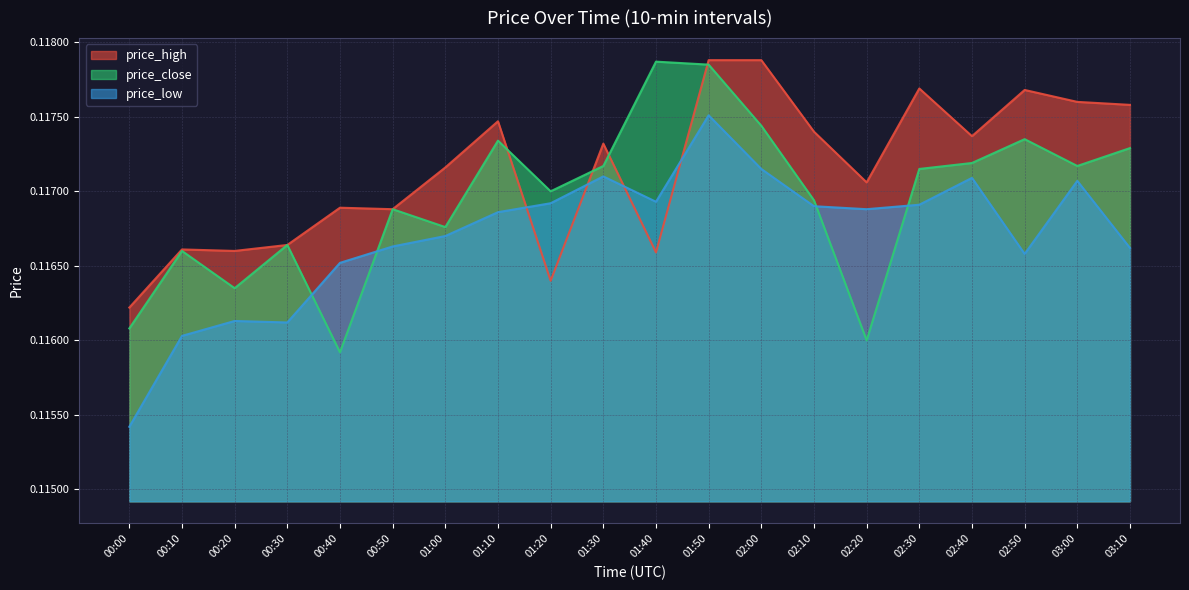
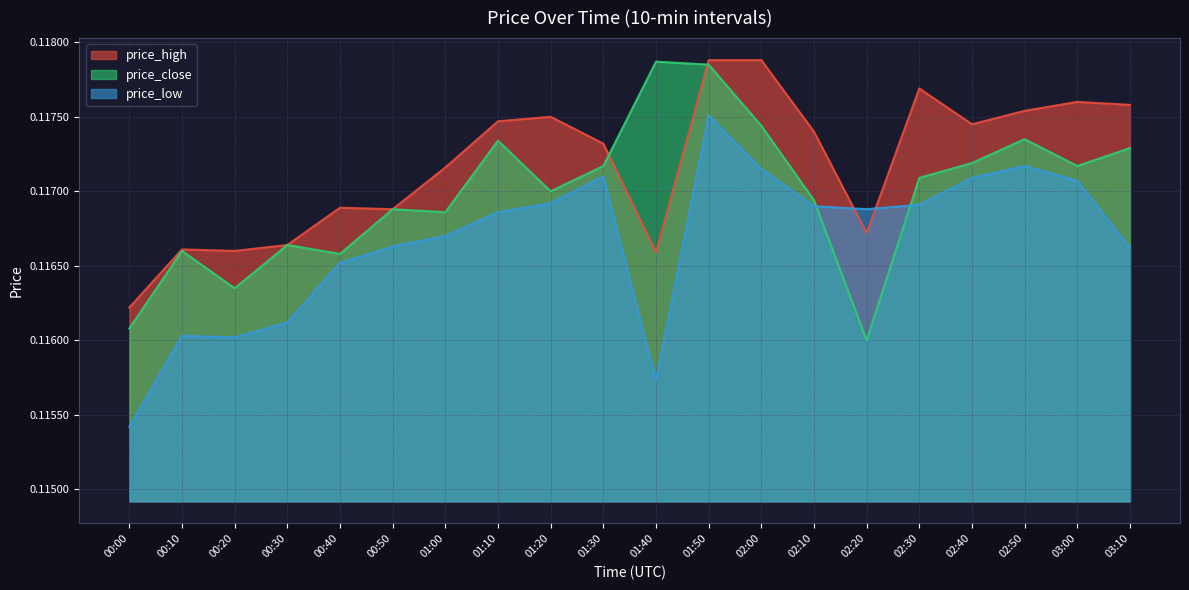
price_low, 00:20: 0.11613 -> 0.11602
price_close, 00:40: 0.11592 -> 0.11658
price_close, 01:00: 0.11676 -> 0.11686
price_high, 01:20: 0.1164 -> 0.1175
price_low, 01:40: 0.11693 -> 0.11573
price_high, 02:20: 0.11706 -> 0.11672
price_close, 02:30: 0.11715 -> 0.11709
price_high, 02:40: 0.11737 -> 0.11745
price_high, 02:50: 0.11768 -> 0.11754
price_low, 02:50: 0.11658 -> 0.11717
